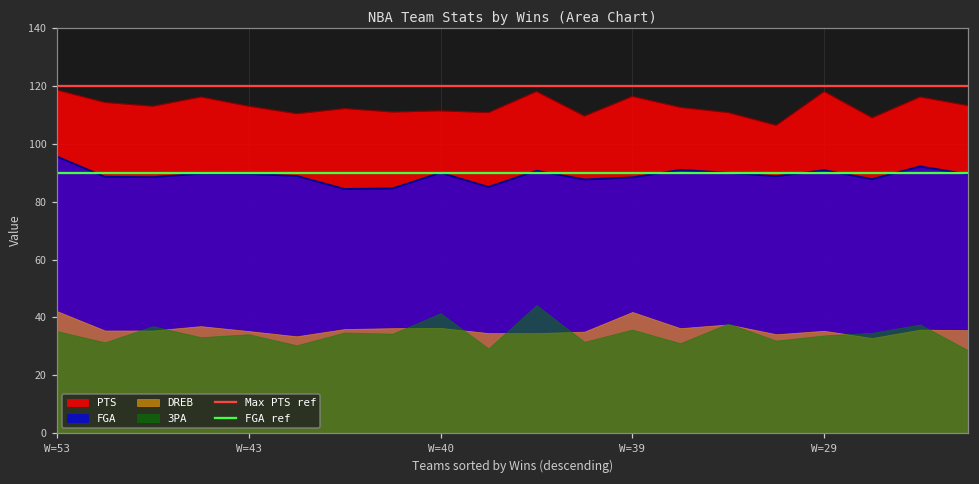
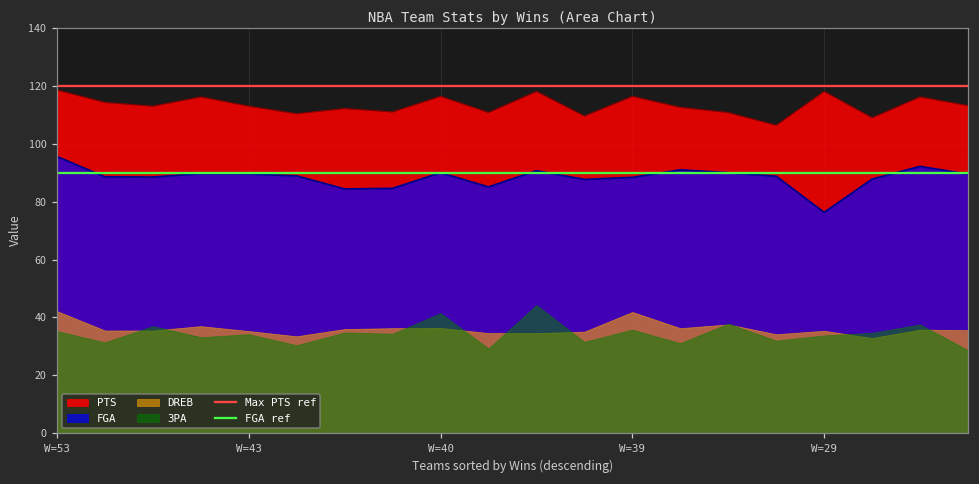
PTS, W=40: 111 -> 116
FGA, W=29: 91 -> 76
